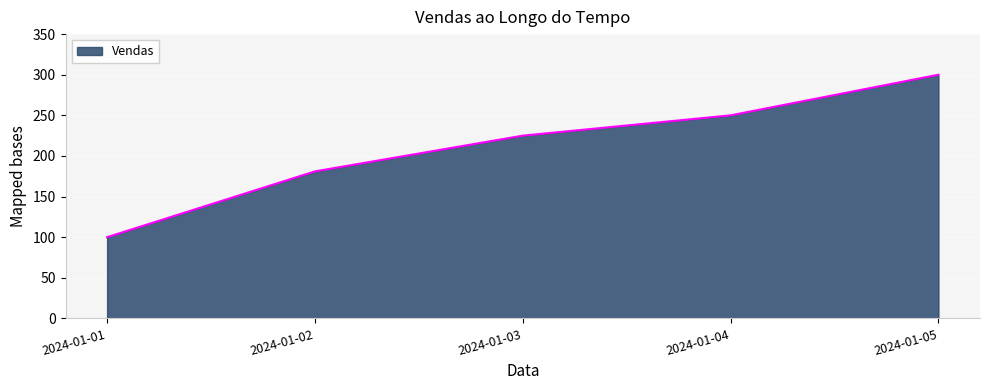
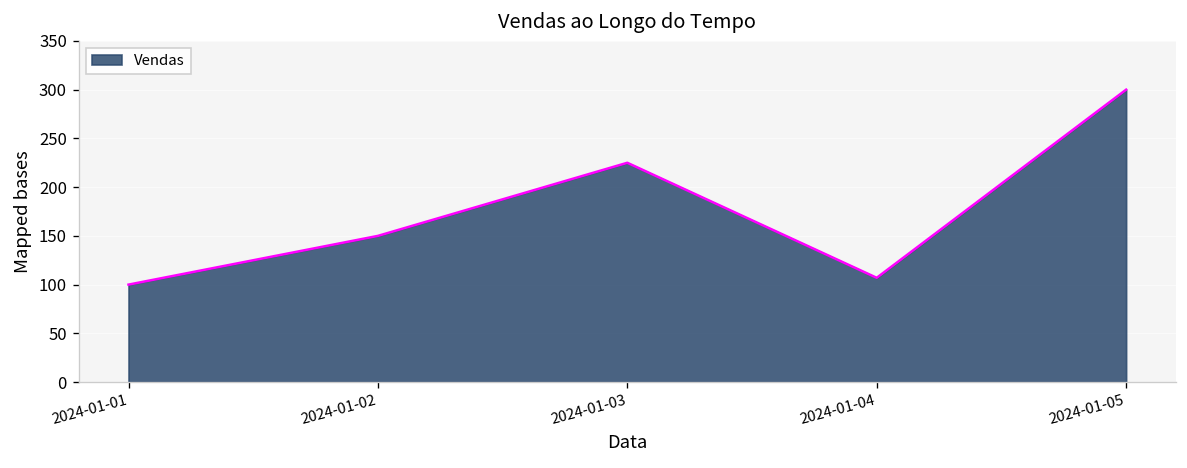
2024-01-02: 180 -> 150
2024-01-04: 250 -> 110
